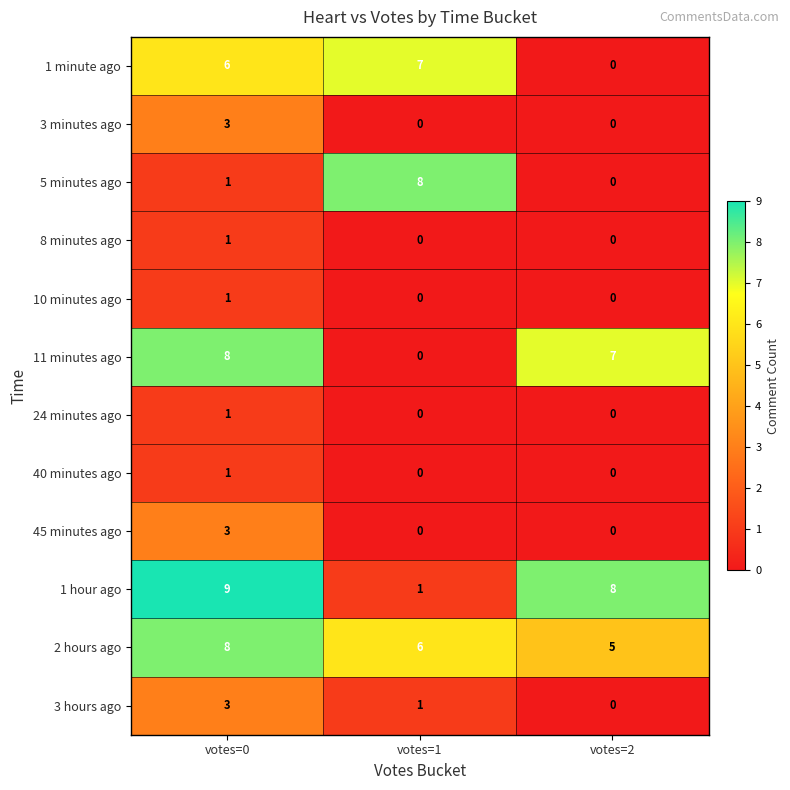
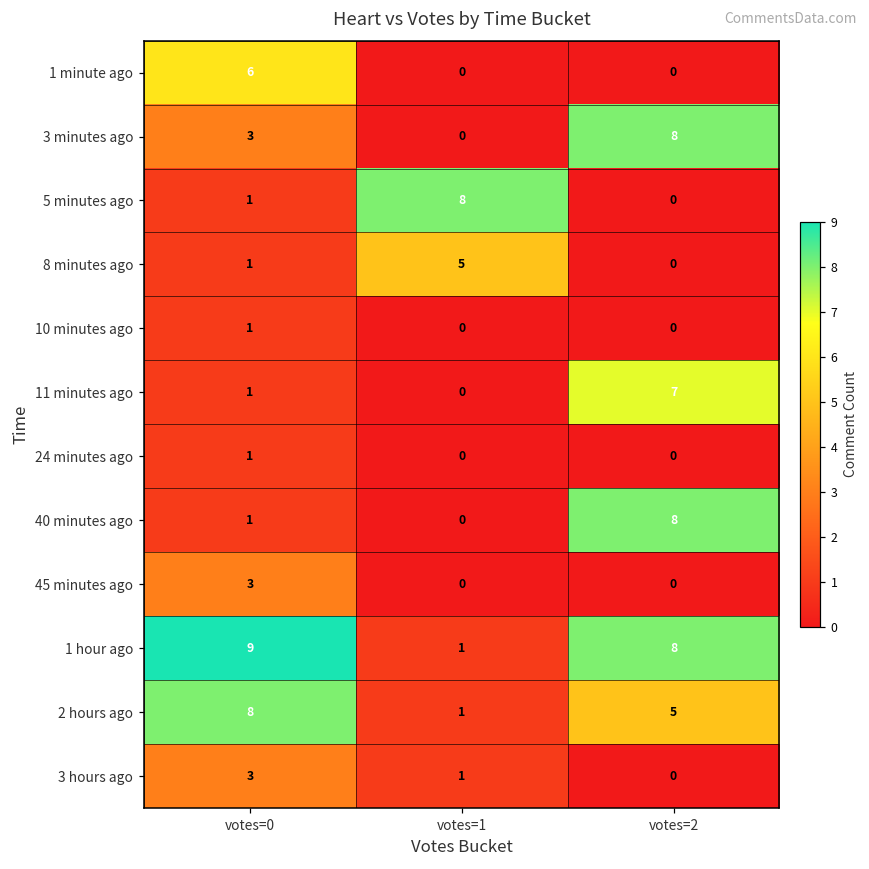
1 minute ago, votes=1: 7 -> 0
3 minutes ago, votes=2: 0 -> 8
8 minutes ago, votes=1: 0 -> 5
11 minutes ago, votes=0: 8 -> 1
40 minutes ago, votes=2: 0 -> 8
2 hours ago, votes=1: 6 -> 1
